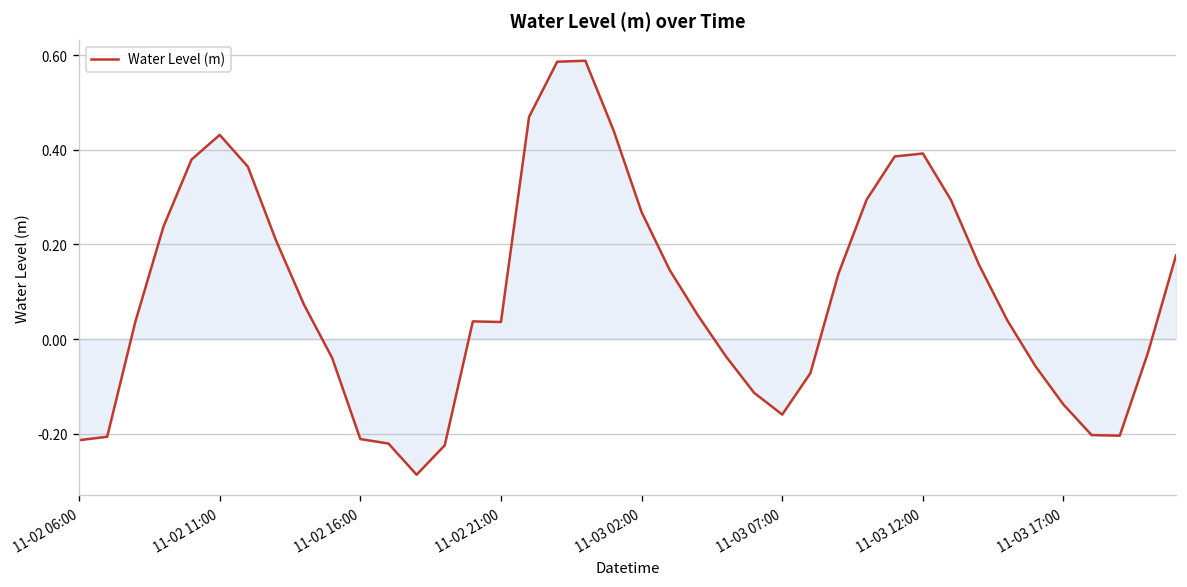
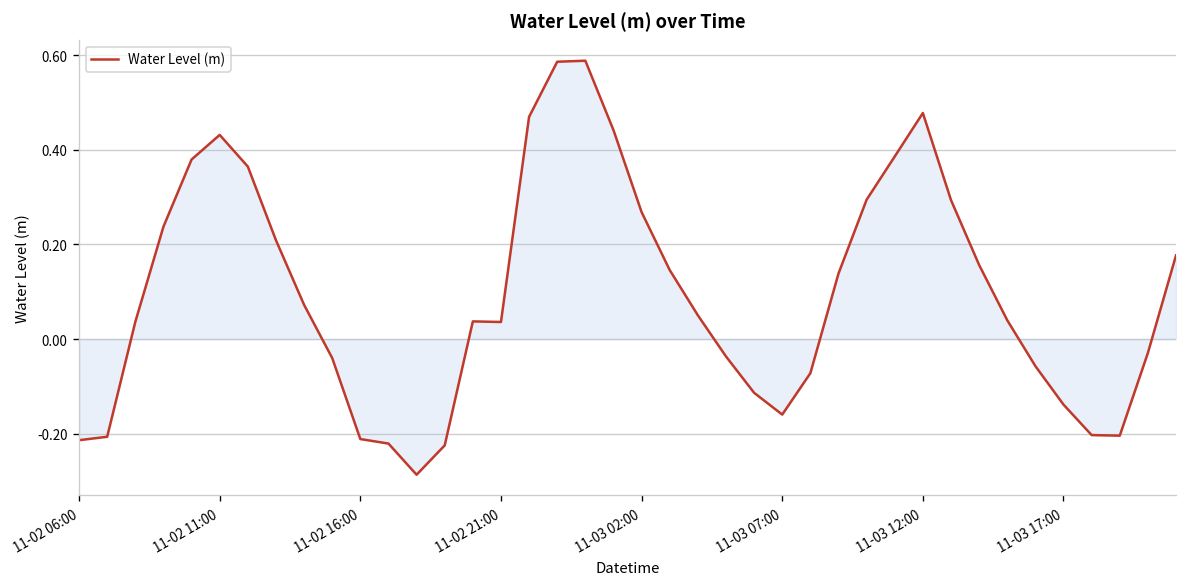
Water Level (m), 11-03 12:00: 0.39 -> 0.48
